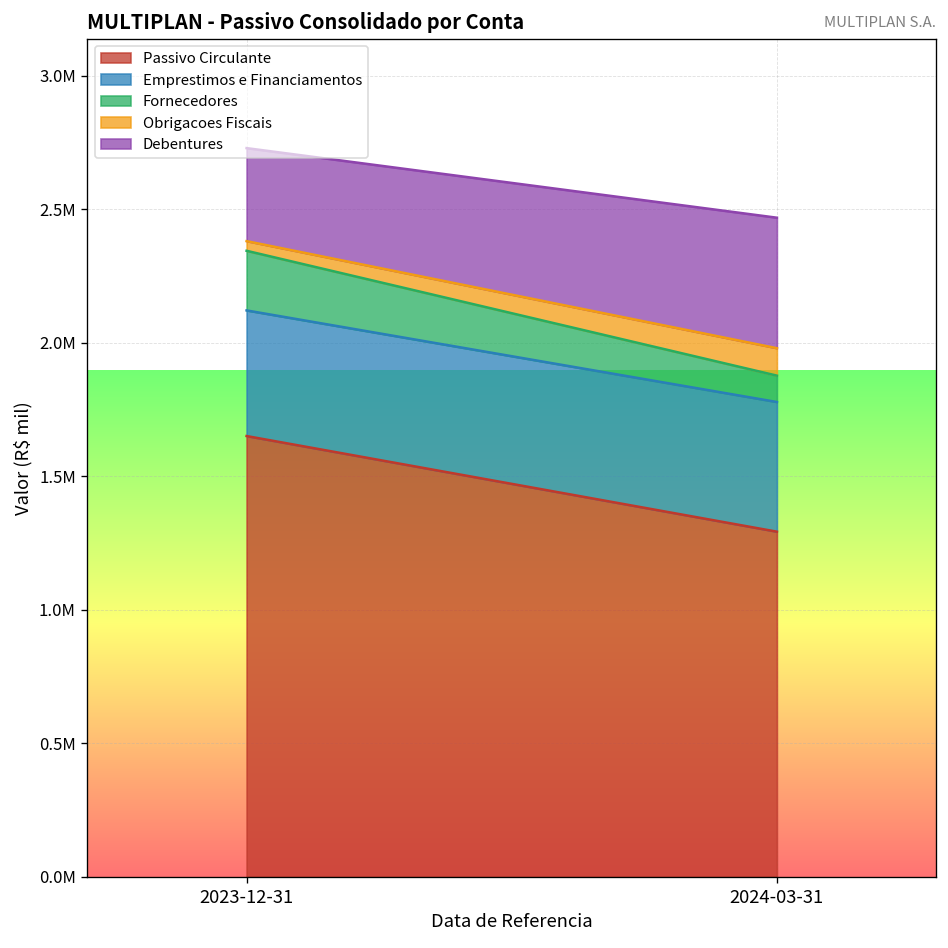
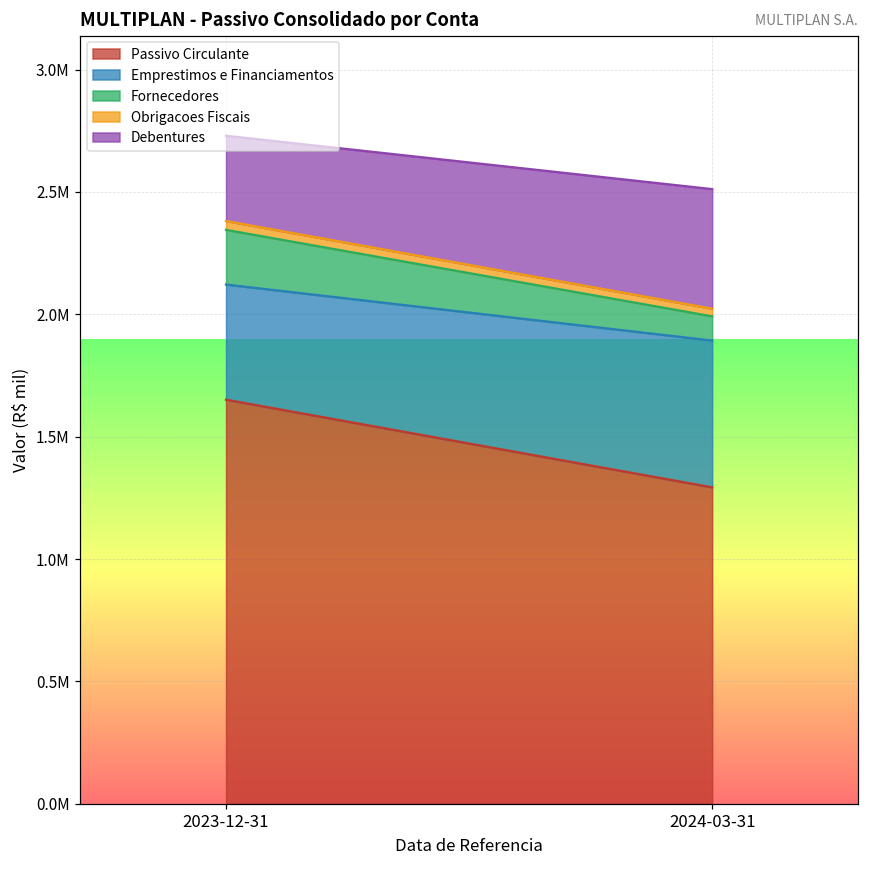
Emprestimos e Financiamentos, 2024-03-31: 490000 -> 600000
Obrigacoes Fiscais, 2024-03-31: 100000 -> 30000
